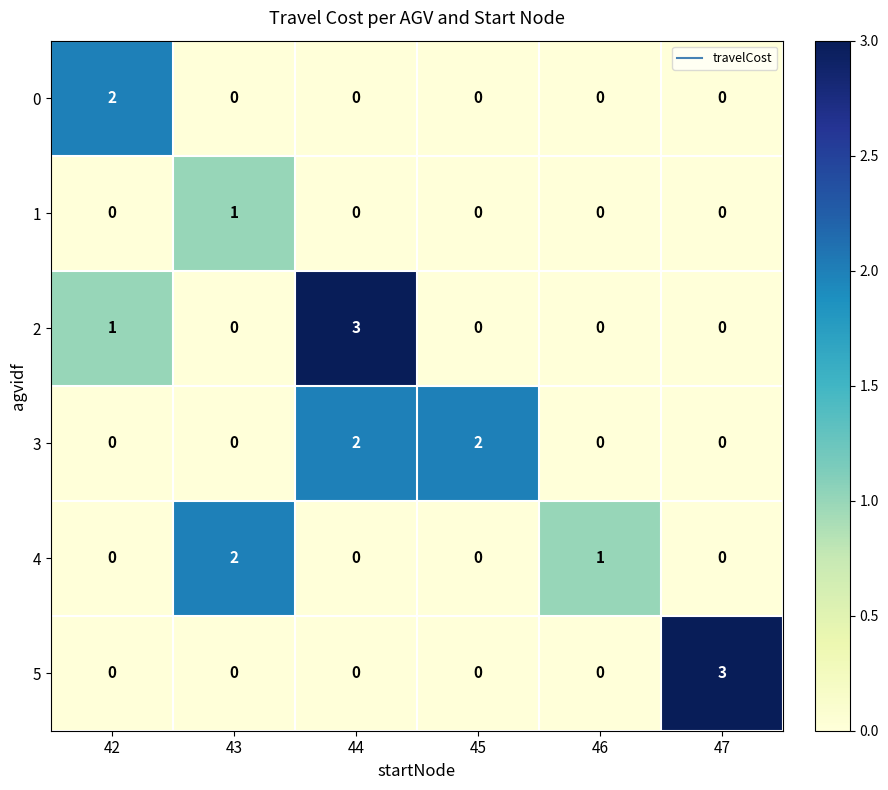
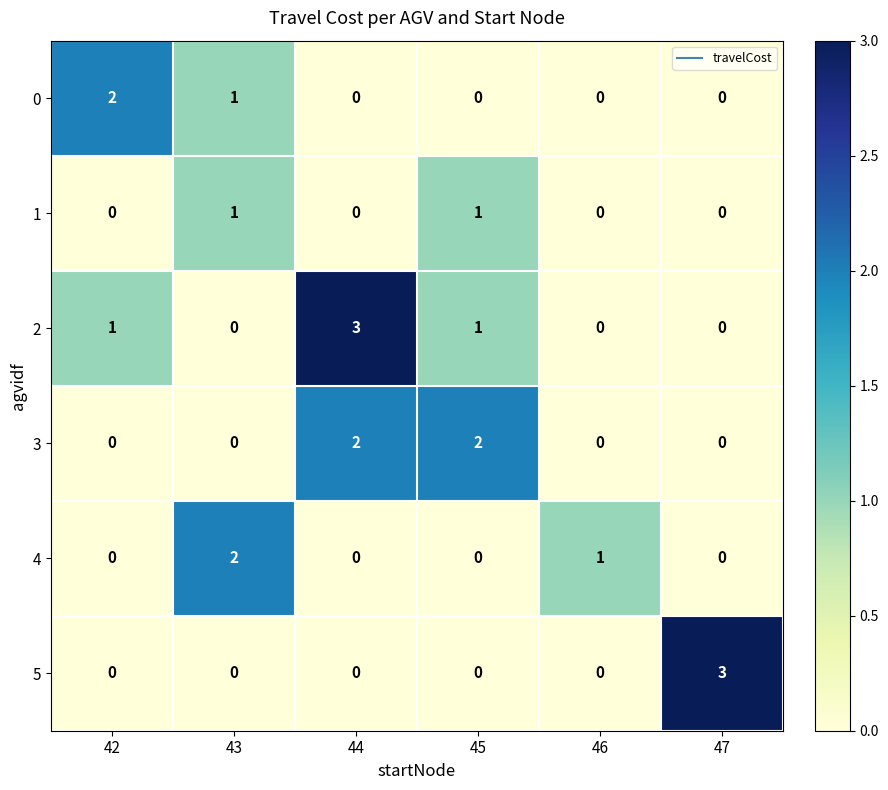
0, 43: 0 -> 1
1, 45: 0 -> 1
2, 45: 0 -> 1
